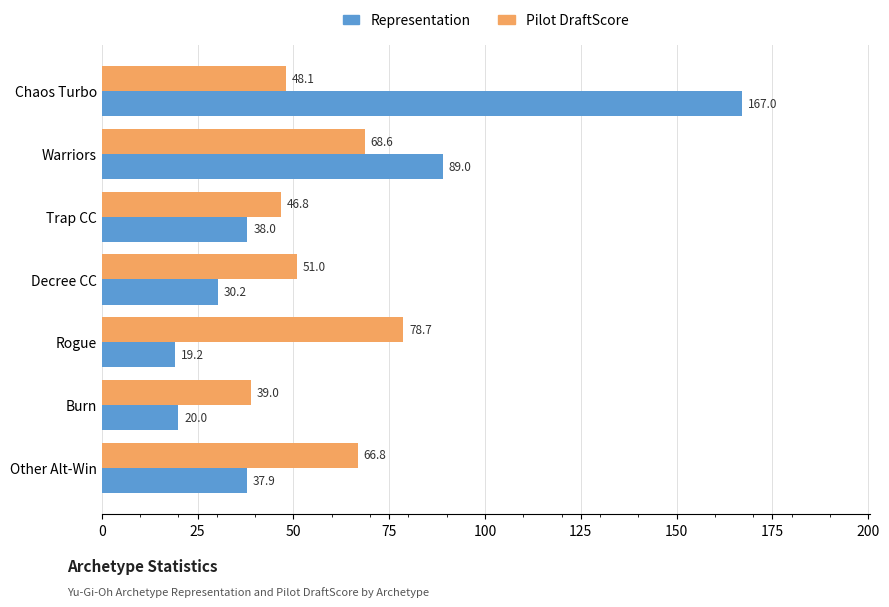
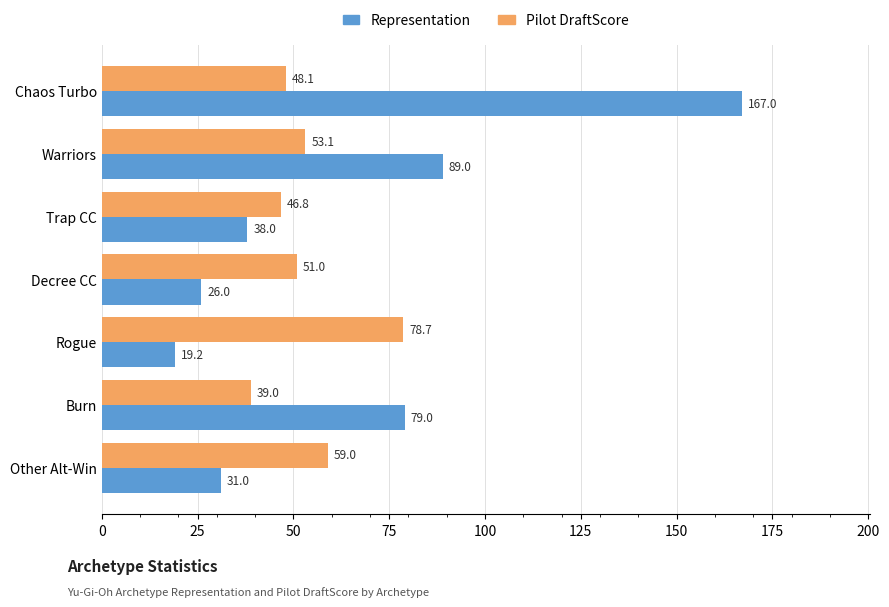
Pilot DraftScore, Warriors: 68.6 -> 53.1
Representation, Decree CC: 30.2 -> 26.0
Representation, Burn: 20.0 -> 79.0
Pilot DraftScore, Other Alt-Win: 66.8 -> 59.0
Representation, Other Alt-Win: 37.9 -> 31.0
